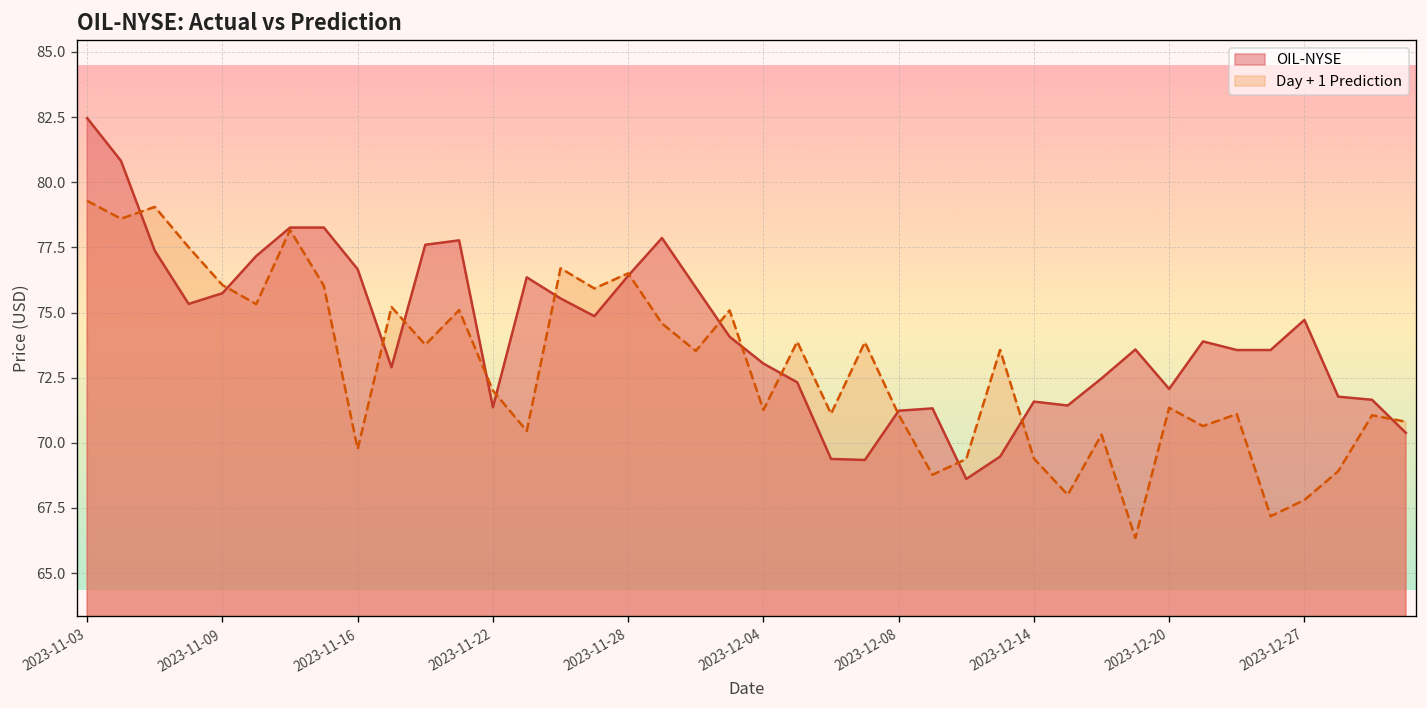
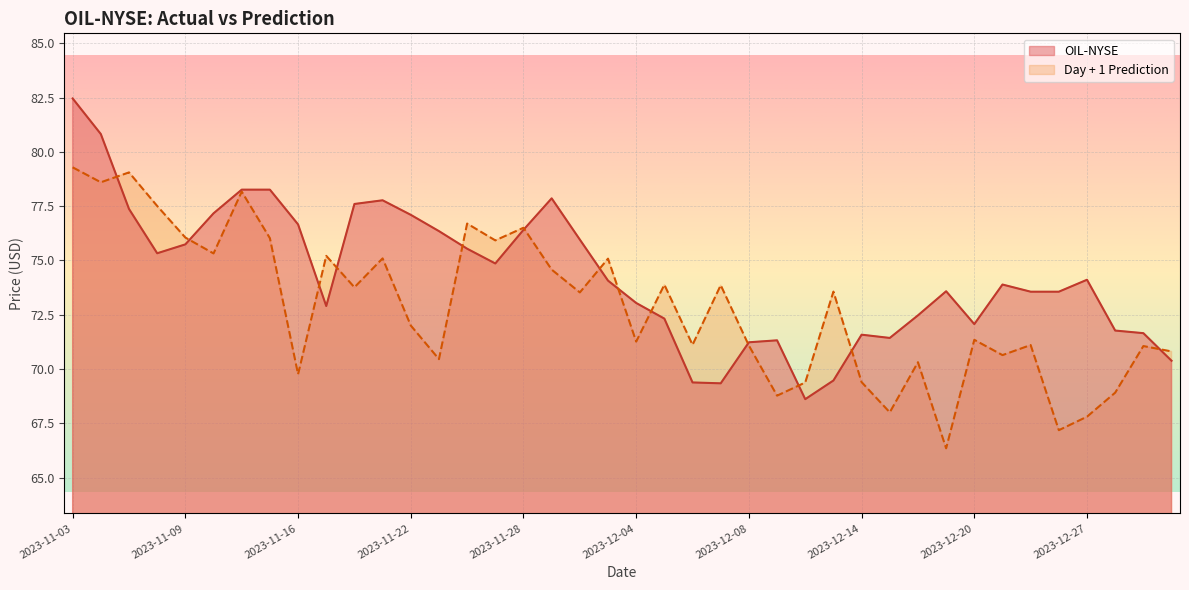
OIL-NYSE, 2023-11-22: 71.4 -> 77.1
OIL-NYSE, 2023-12-27: 74.7 -> 74.1
